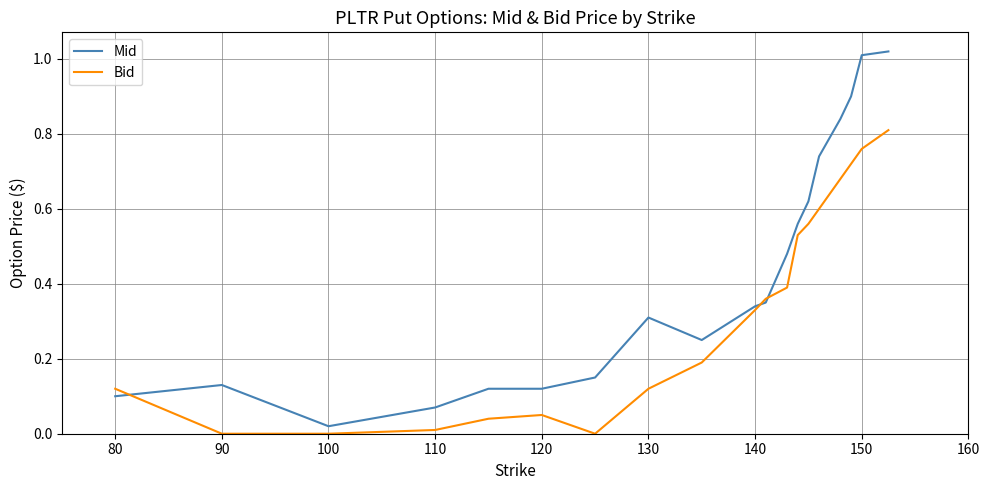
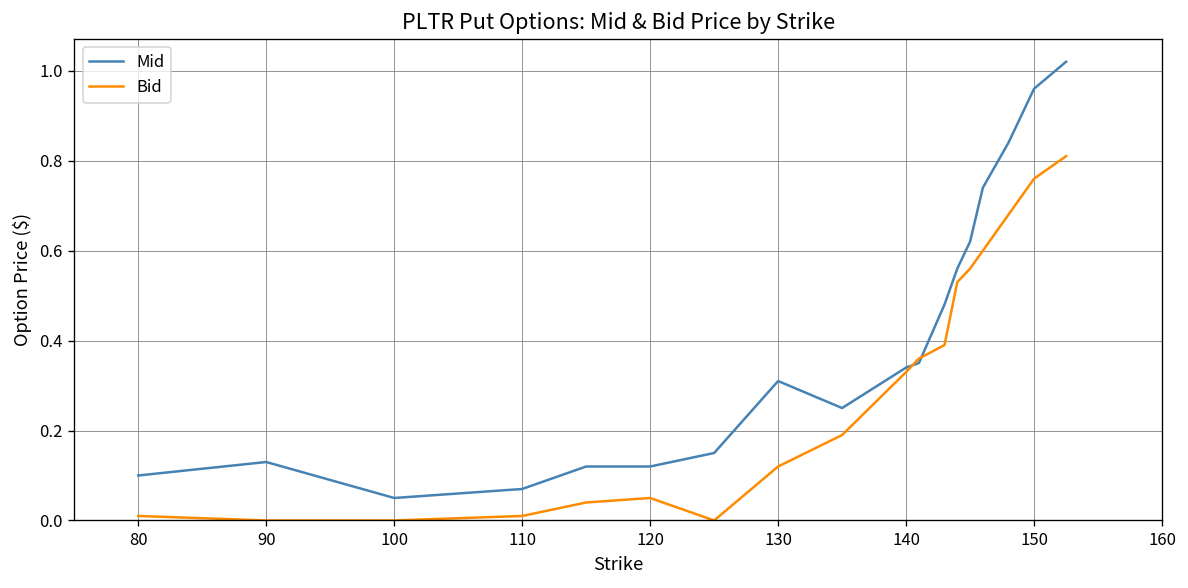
Bid, 80: 0.12 -> 0.01
Mid, 100: 0.02 -> 0.05
Mid, 150: 1.01 -> 0.96
